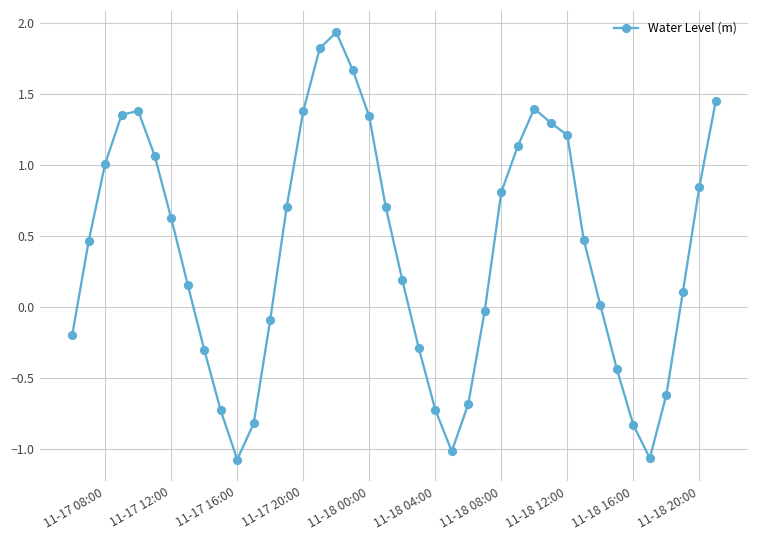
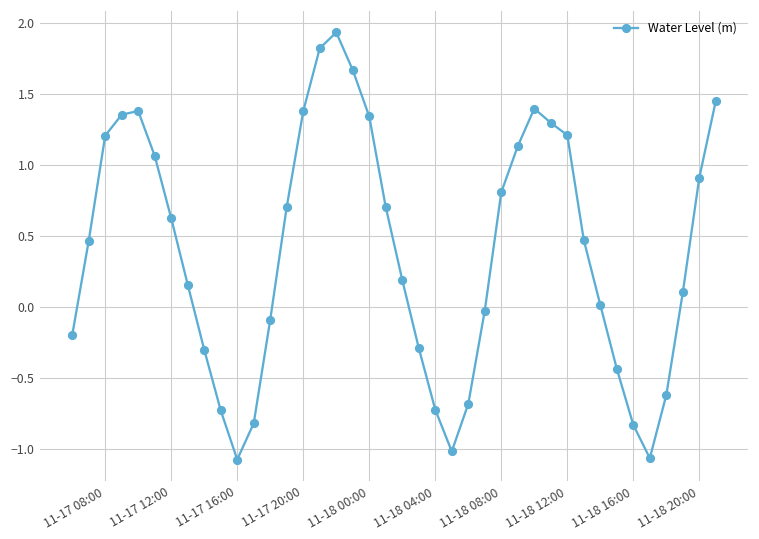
11-17 08:00: 1.01 -> 1.20
11-18 20:00: 0.84 -> 0.91
